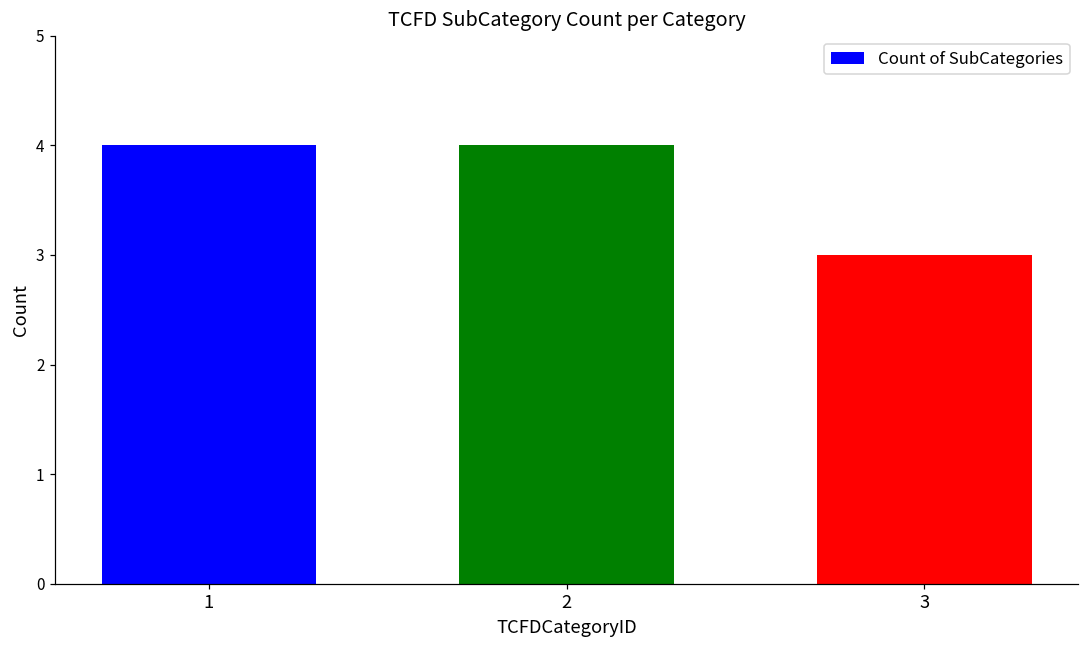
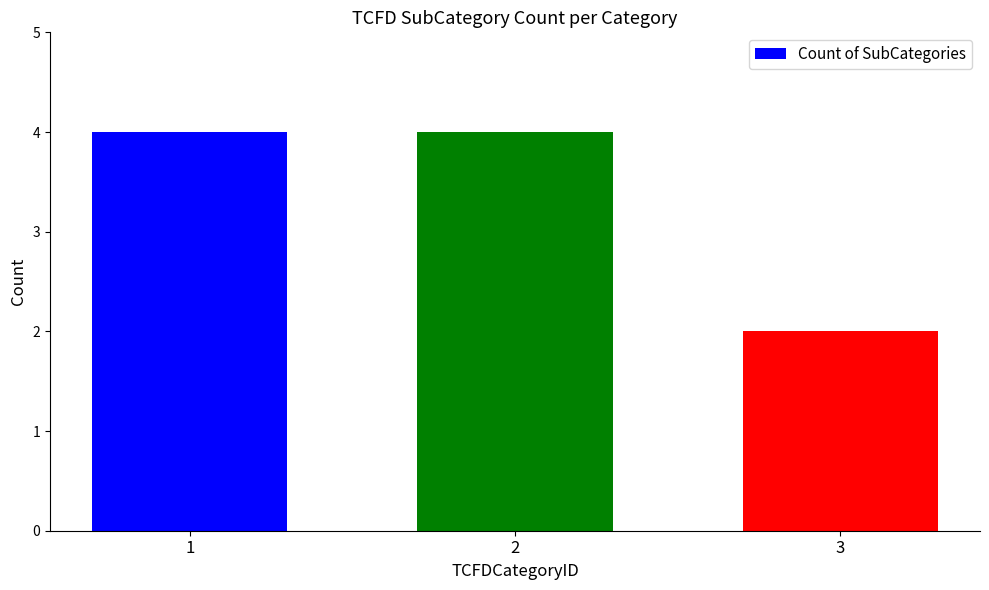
3: 3 -> 2
